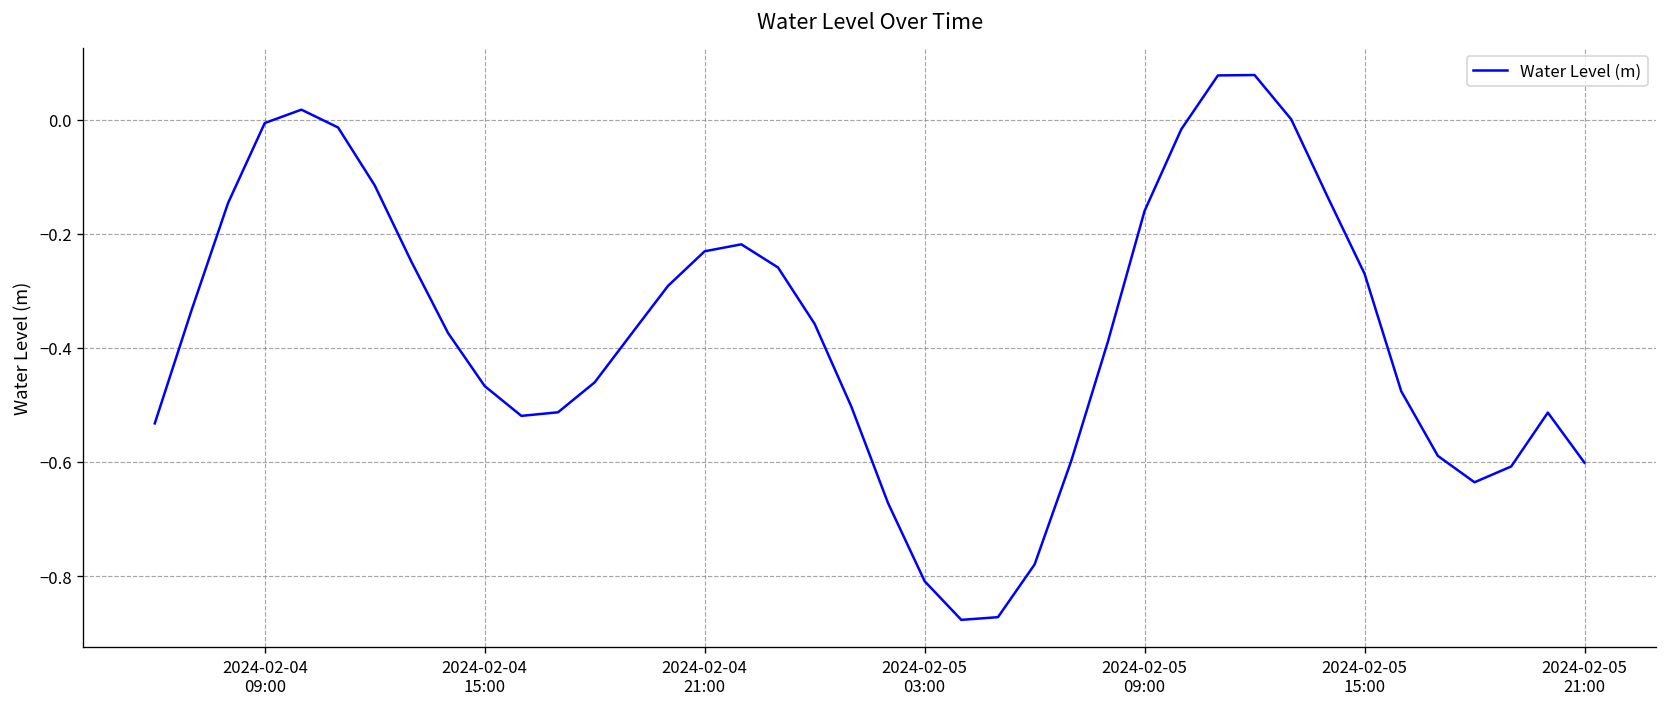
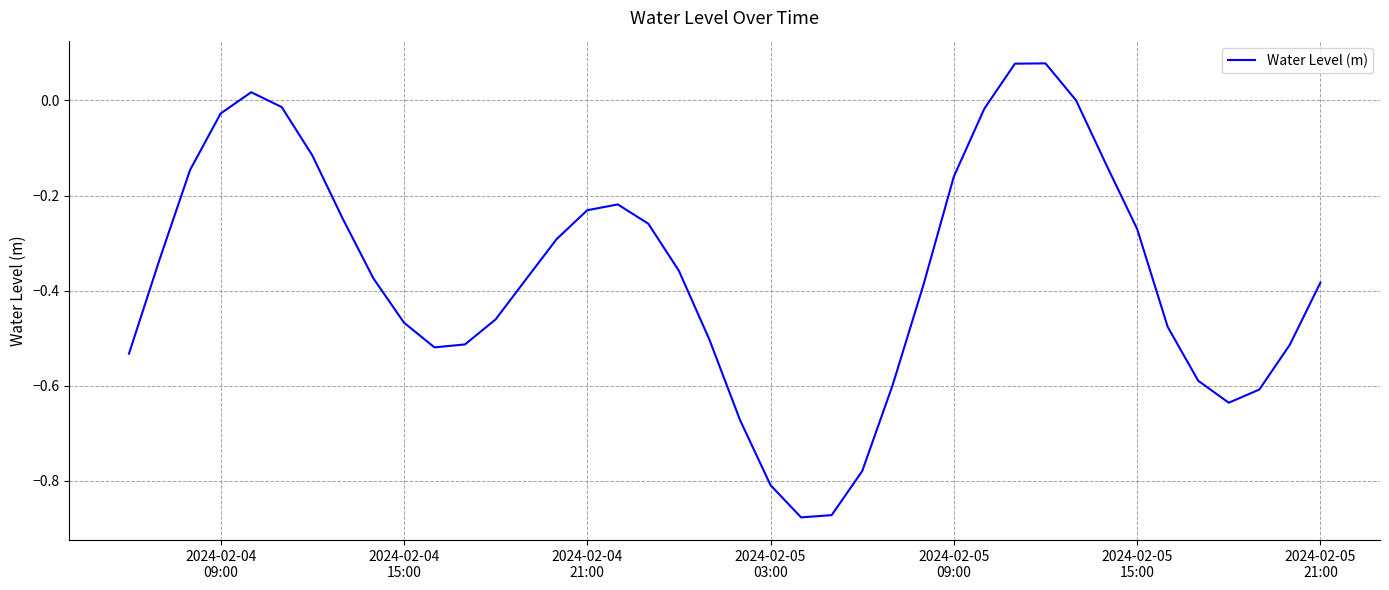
2024-02-04 09:00: -0.01 -> -0.03
2024-02-05 21:00: -0.60 -> -0.38
